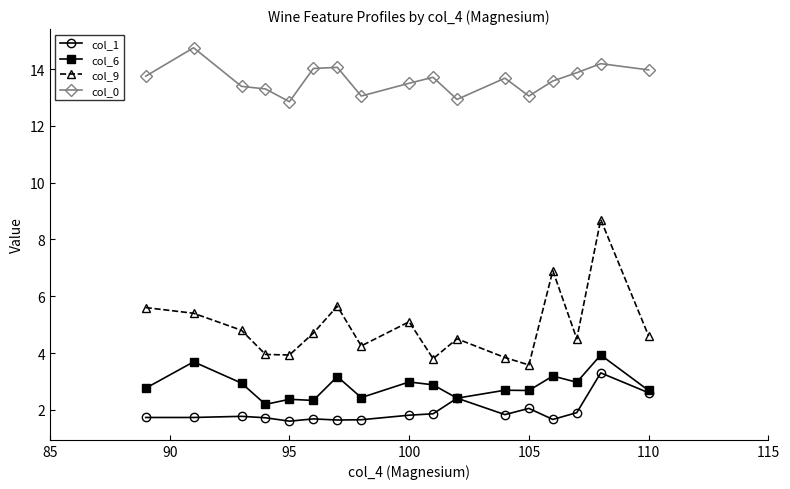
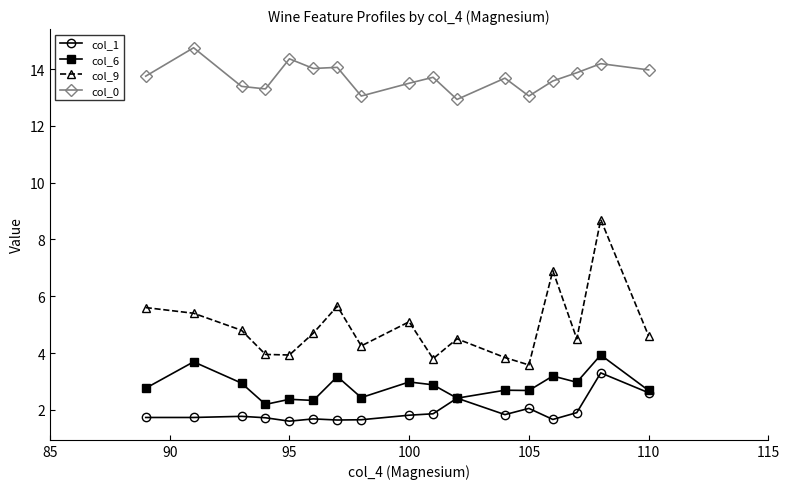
col_0, 95: 12.9 -> 14.4
